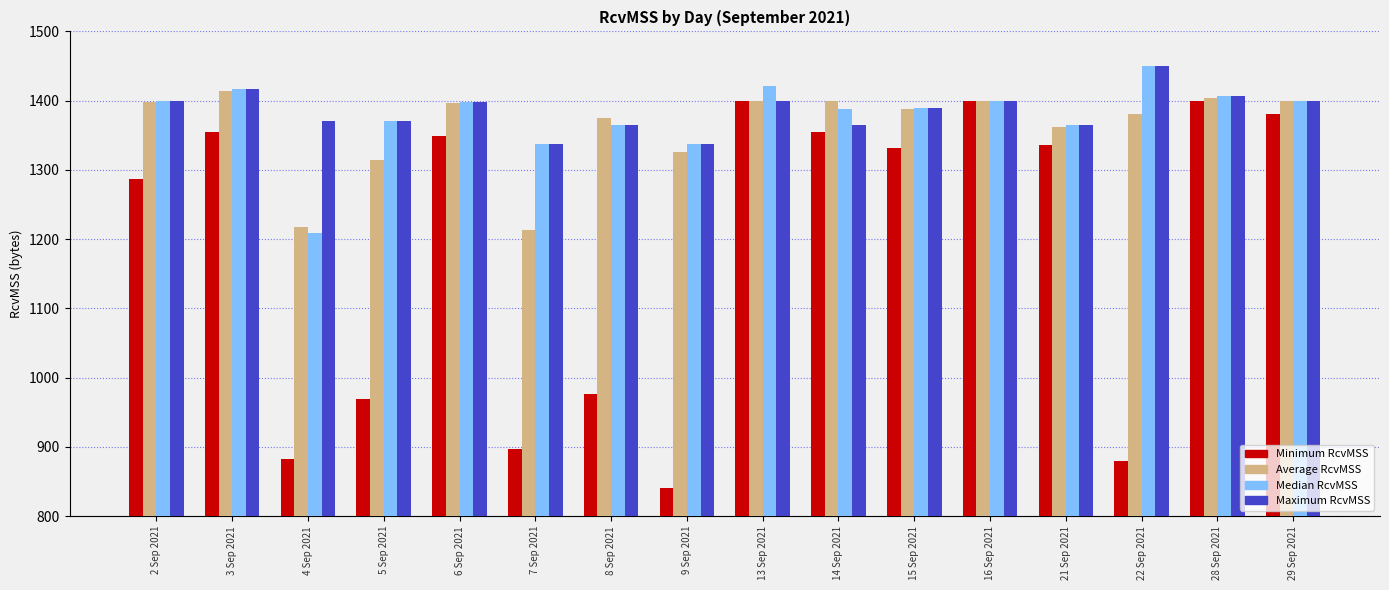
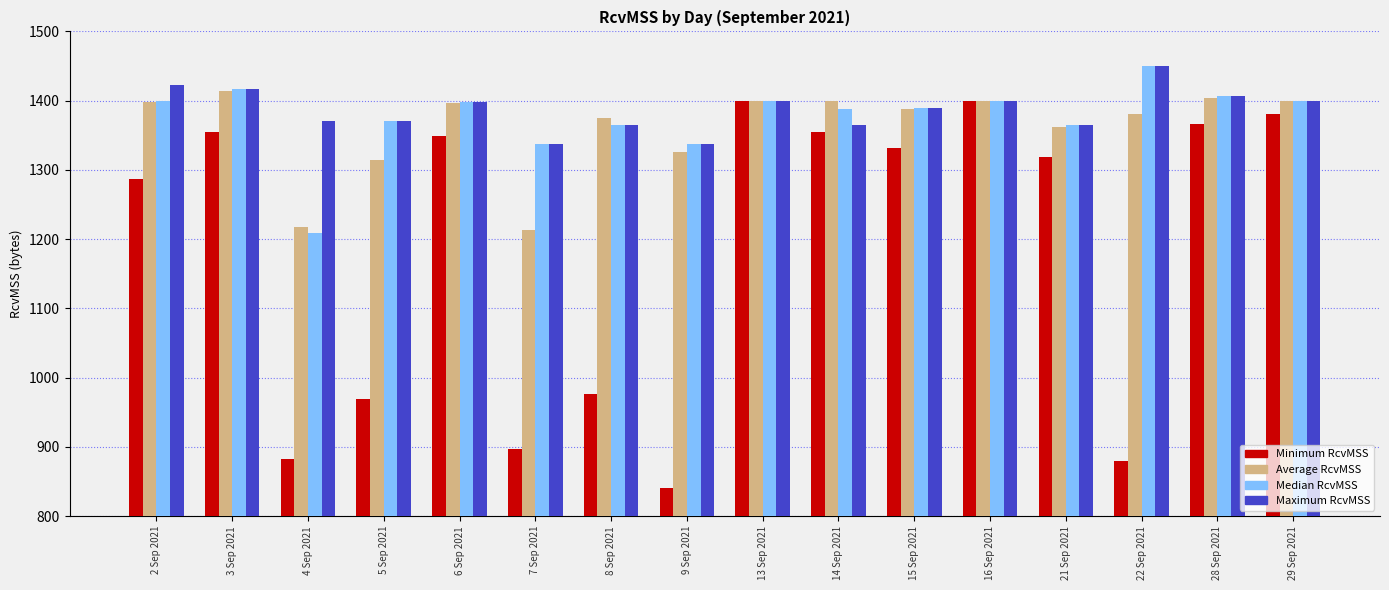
Maximum RcvMSS, 2 Sep 2021: 1400 -> 1420
Median RcvMSS, 13 Sep 2021: 1420 -> 1400
Minimum RcvMSS, 21 Sep 2021: 1340 -> 1320
Minimum RcvMSS, 28 Sep 2021: 1400 -> 1370
